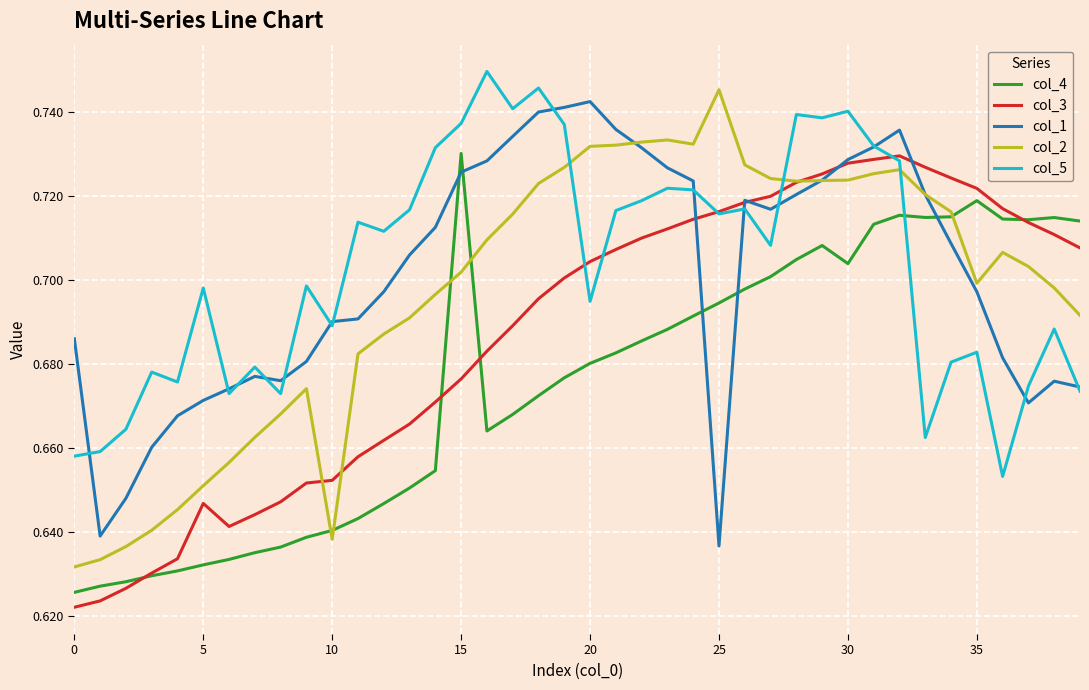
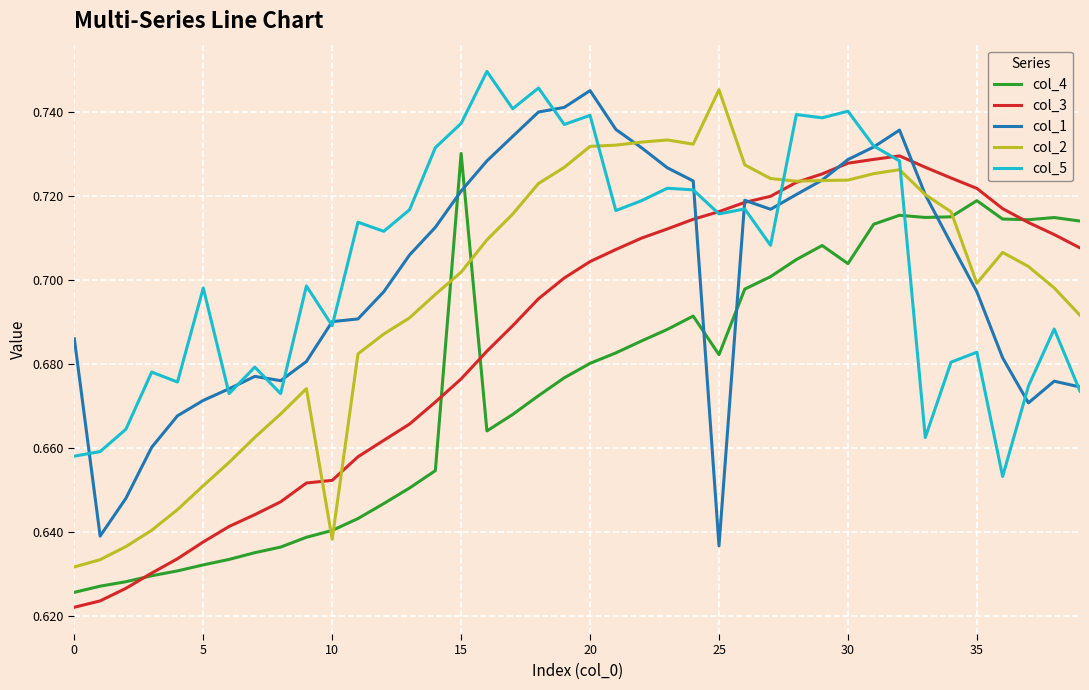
col_3, 5: 0.647 -> 0.638
col_1, 15: 0.726 -> 0.721
col_1, 20: 0.743 -> 0.745
col_5, 20: 0.695 -> 0.739
col_4, 25: 0.695 -> 0.682
